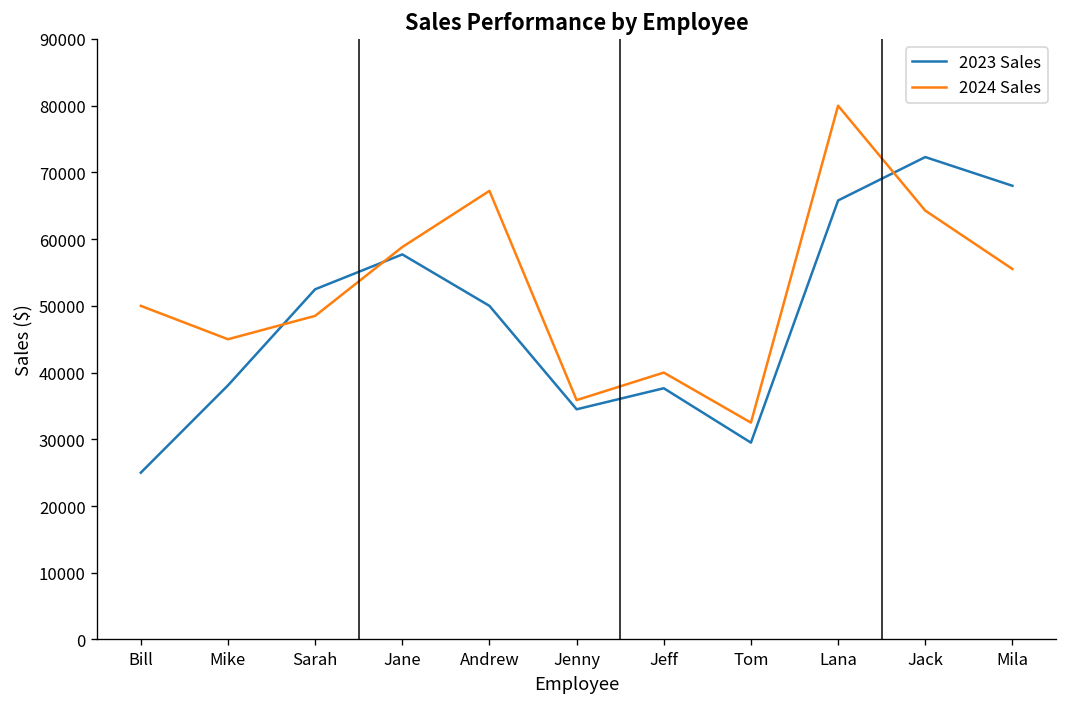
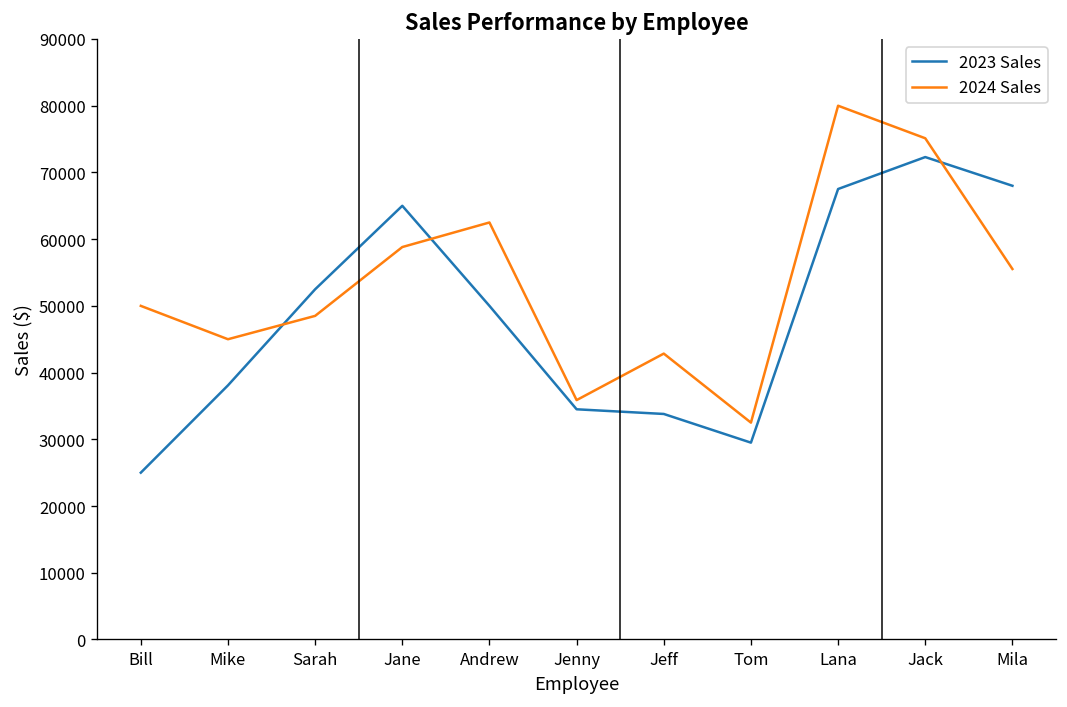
2023 Sales, Jane: 58000 -> 65000
2024 Sales, Andrew: 67000 -> 63000
2023 Sales, Jeff: 38000 -> 34000
2024 Sales, Jeff: 40000 -> 43000
2023 Sales, Lana: 66000 -> 68000
2024 Sales, Jack: 64000 -> 75000
